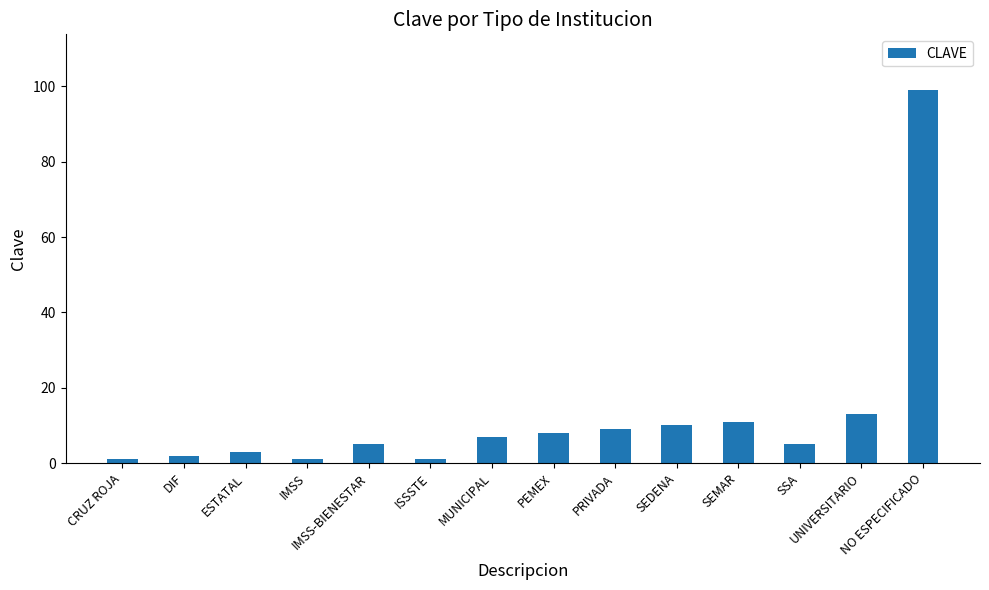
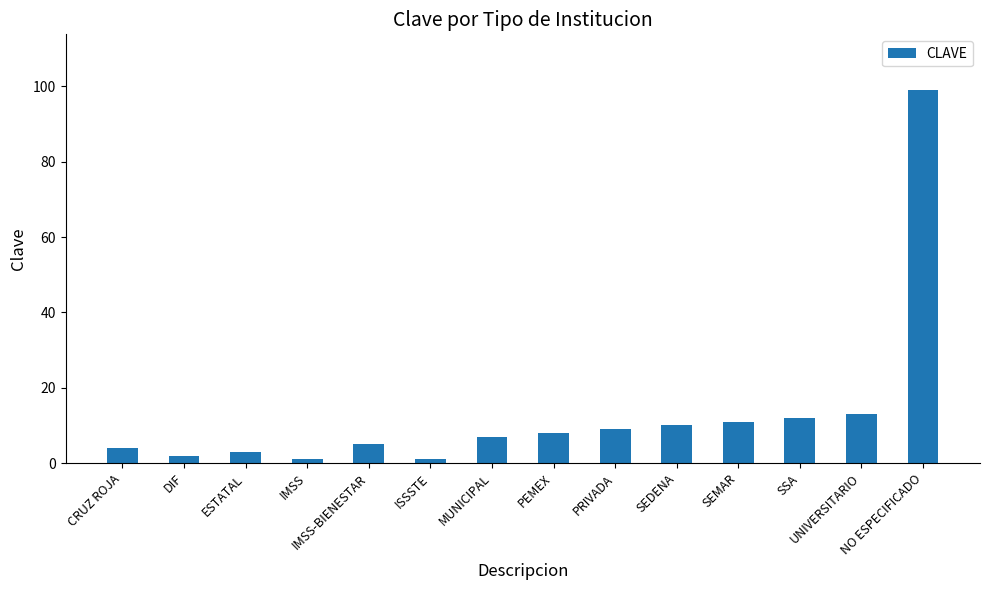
CRUZ ROJA: 1 -> 4
SSA: 5 -> 12
